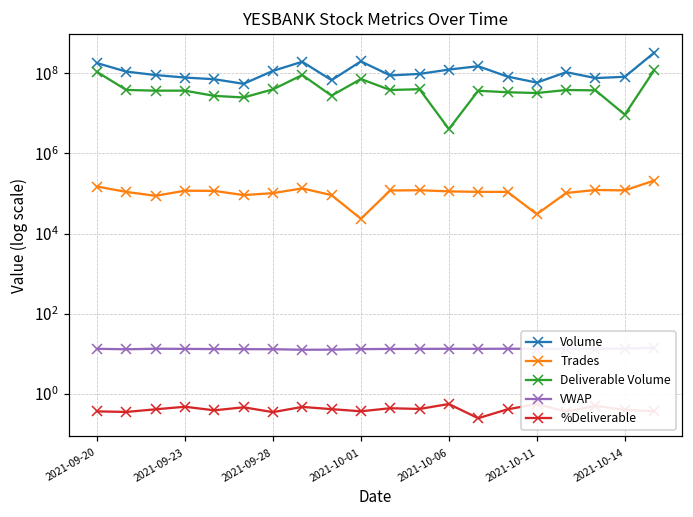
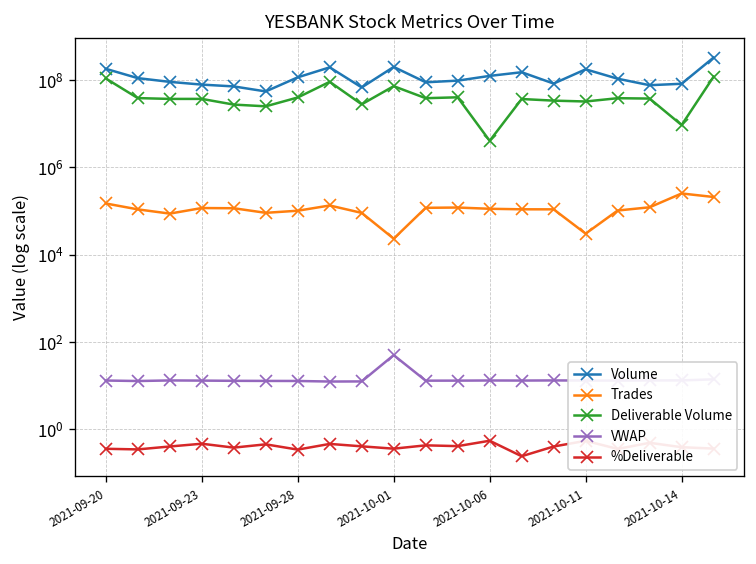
VWAP, 2021-10-01: 13 -> 50
Volume, 2021-10-11: 60000000 -> 200000000
Trades, 2021-10-14: 120000 -> 300000
